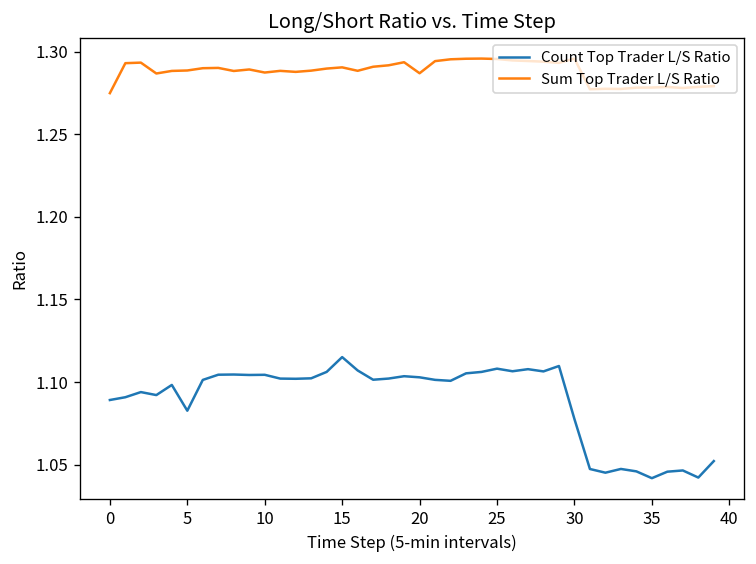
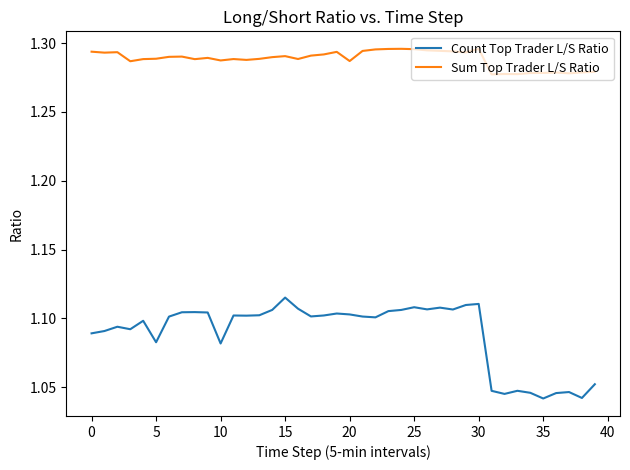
Sum Top Trader L/S Ratio, 0: 1.275 -> 1.294
Count Top Trader L/S Ratio, 10: 1.104 -> 1.082
Count Top Trader L/S Ratio, 30: 1.078 -> 1.111
